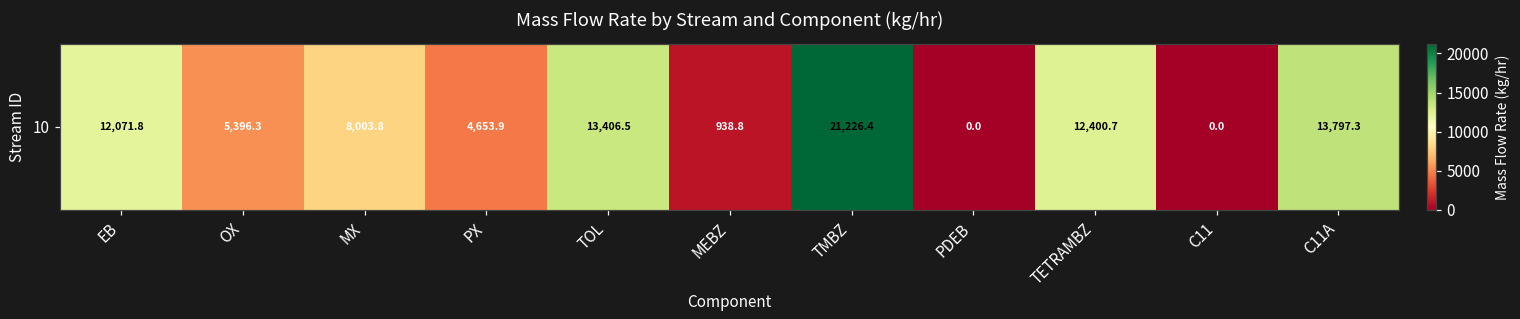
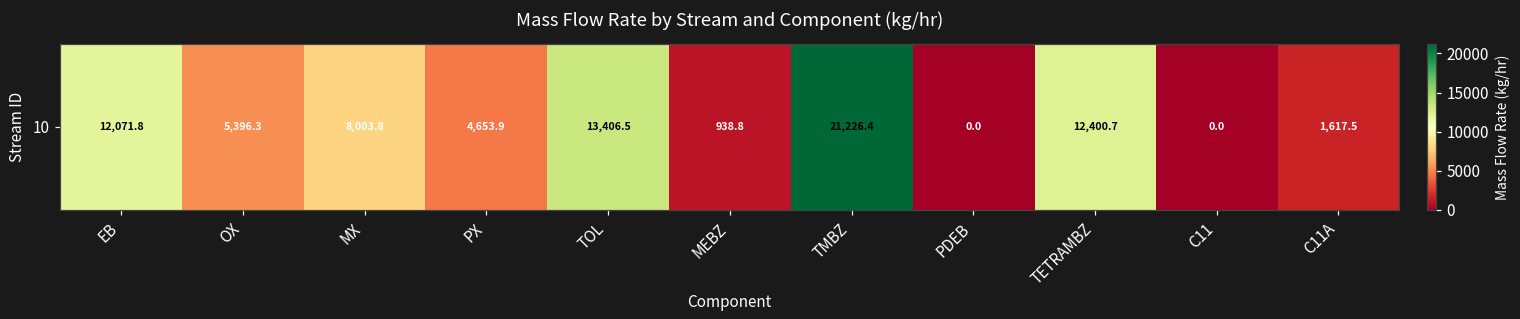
10, C11A: 13,797.3 -> 1,617.5
